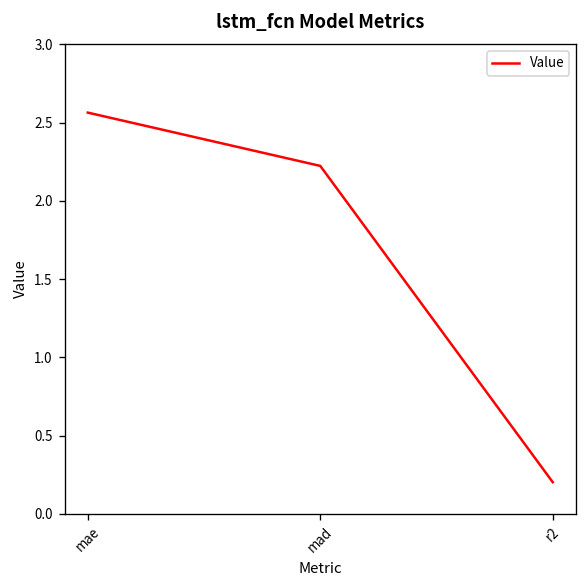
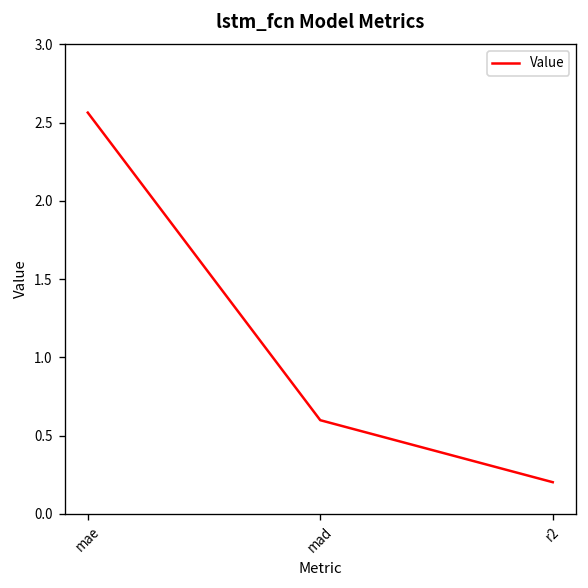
mad: 2.22 -> 0.60
